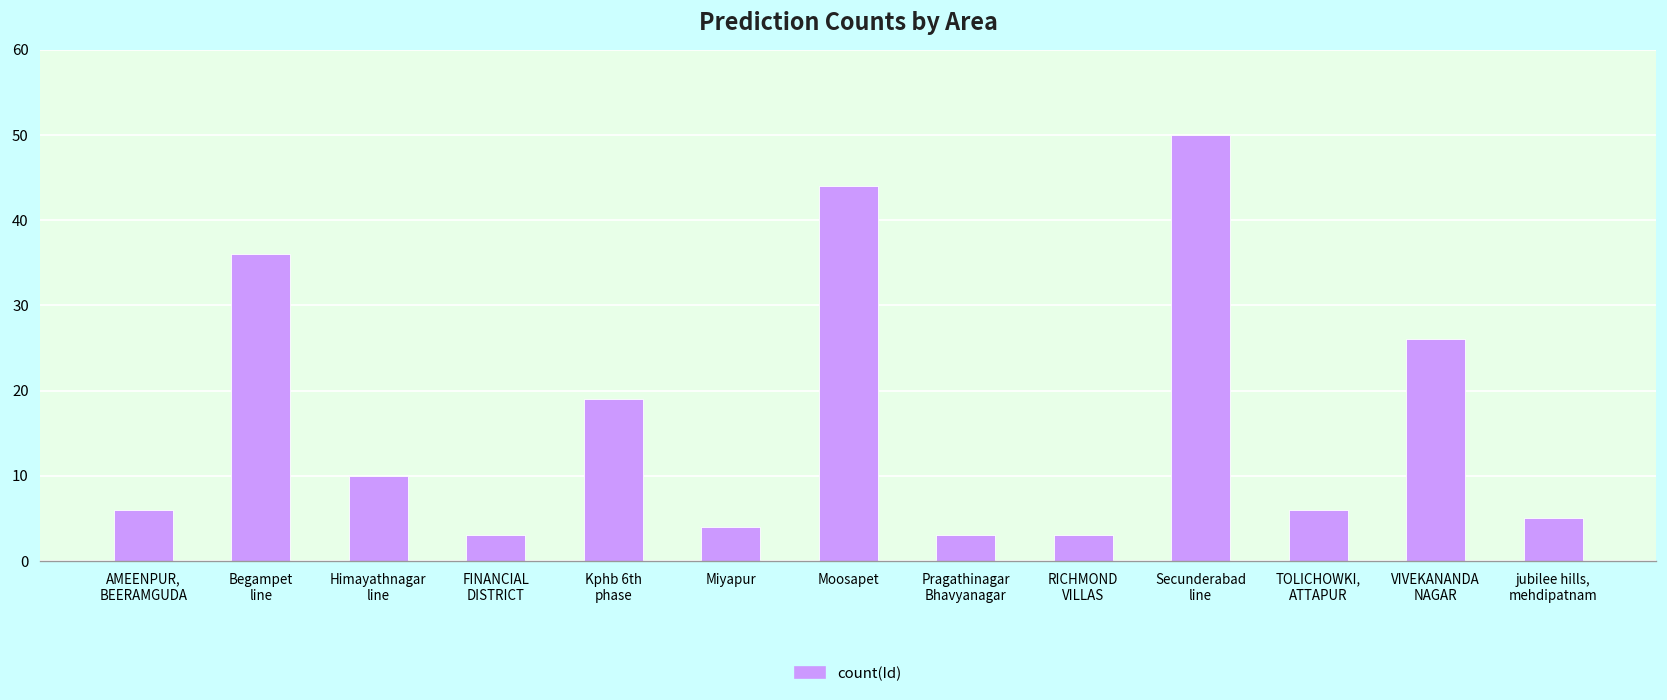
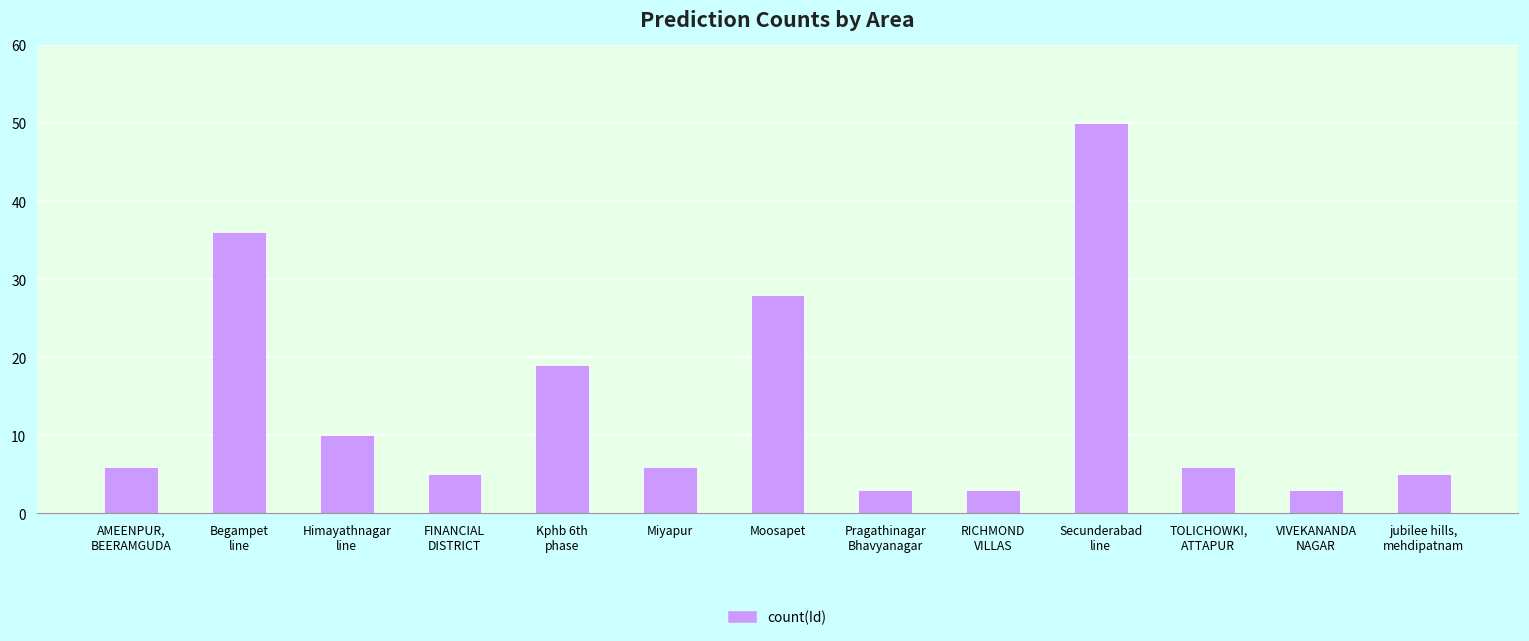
FINANCIAL DISTRICT: 3 -> 5
Miyapur: 4 -> 6
Moosapet: 44 -> 28
VIVEKANANDA NAGAR: 26 -> 3
